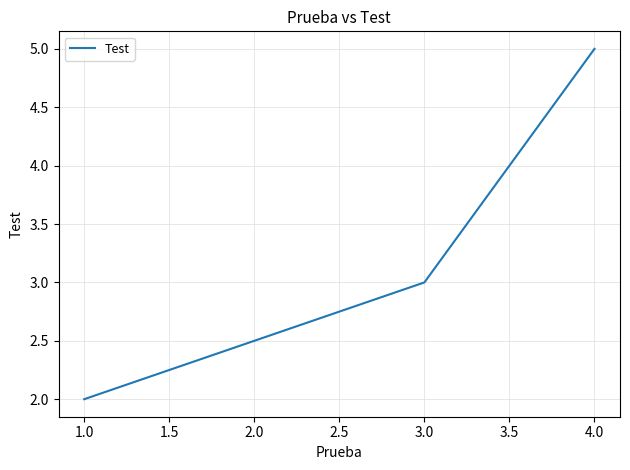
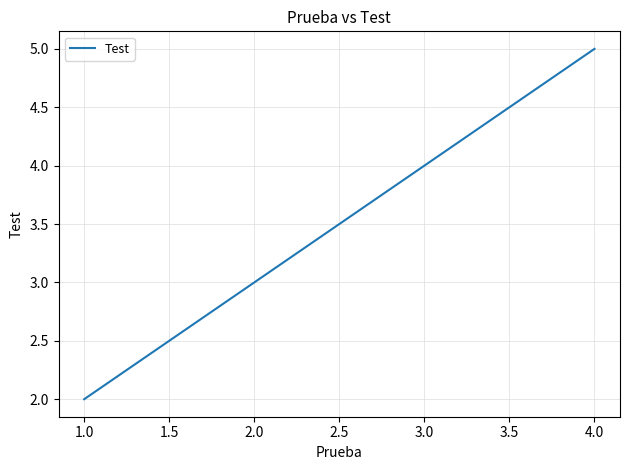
3.0: 3 -> 4
